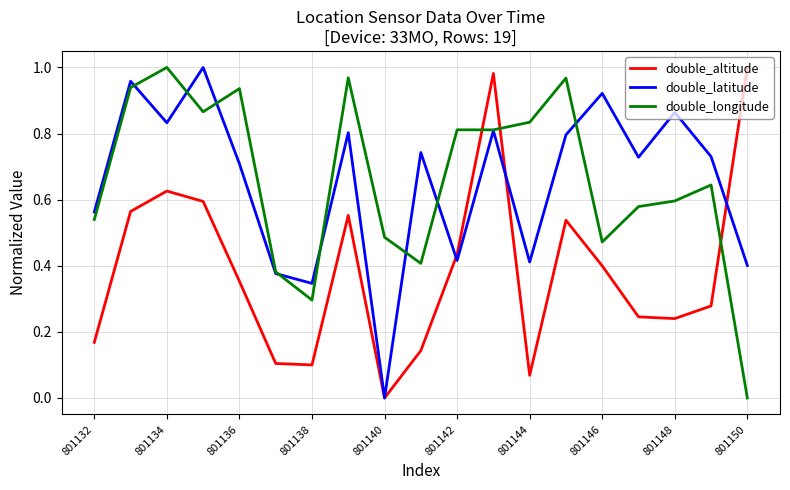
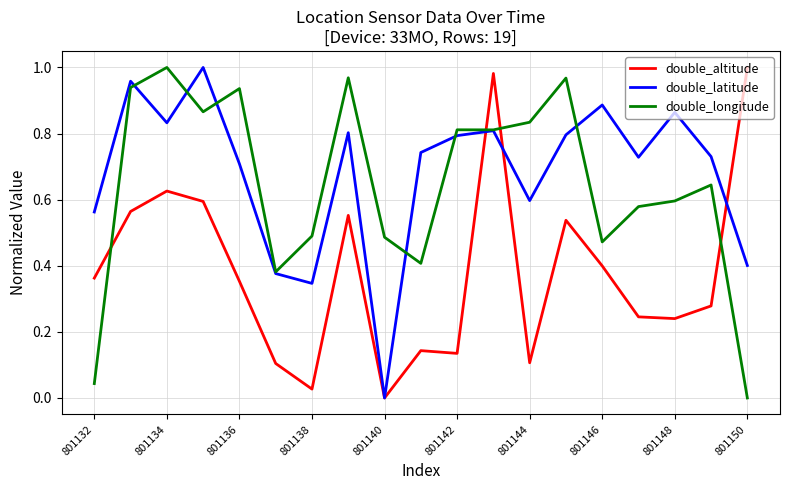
double_altitude, 801132: 0.17 -> 0.36
double_longitude, 801132: 0.54 -> 0.04
double_altitude, 801138: 0.10 -> 0.03
double_longitude, 801138: 0.30 -> 0.49
double_altitude, 801142: 0.43 -> 0.13
double_latitude, 801142: 0.42 -> 0.79
double_altitude, 801144: 0.07 -> 0.11
double_latitude, 801144: 0.41 -> 0.60
double_latitude, 801146: 0.92 -> 0.89
